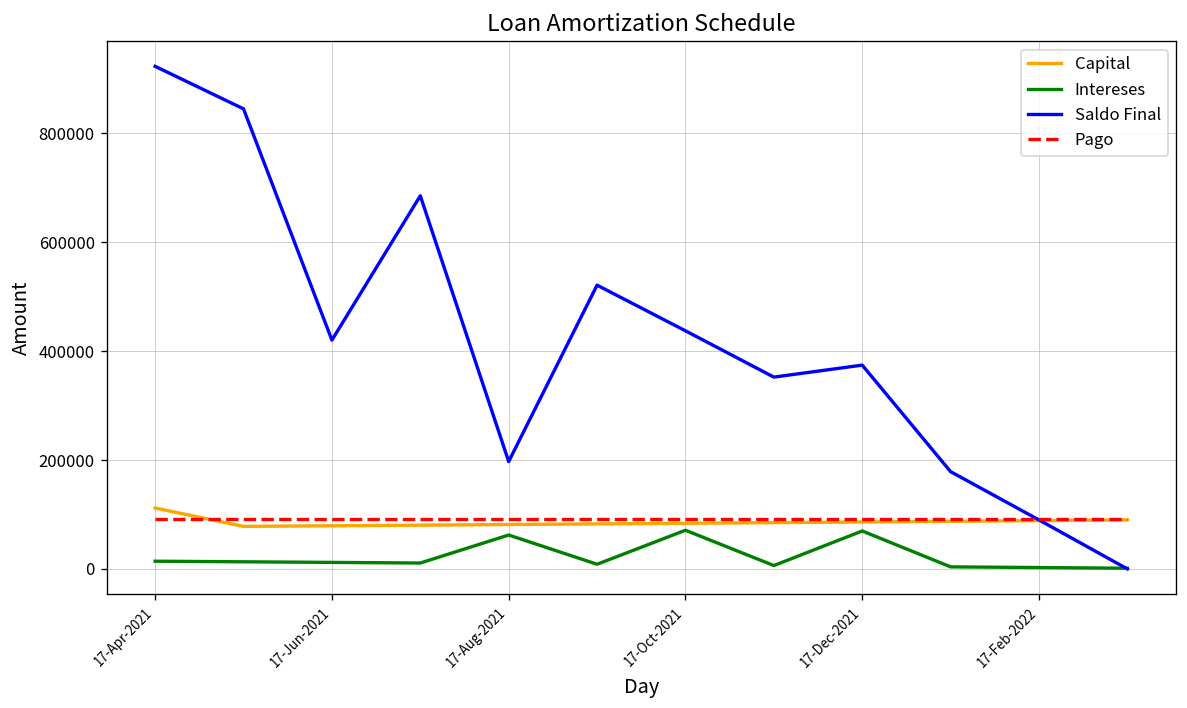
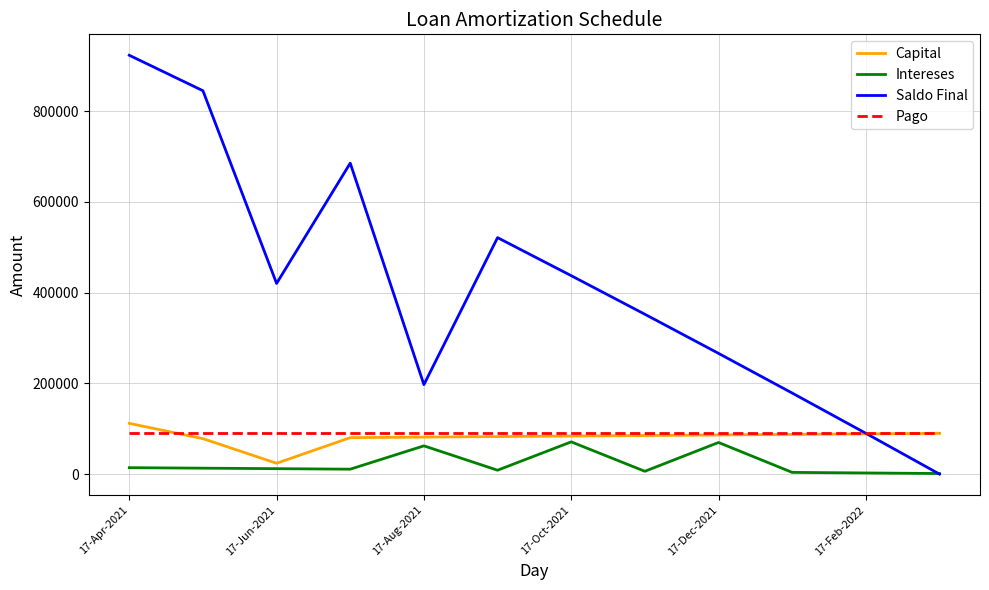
Capital, 17-Jun-2021: 80000 -> 20000
Saldo Final, 17-Dec-2021: 370000 -> 270000
